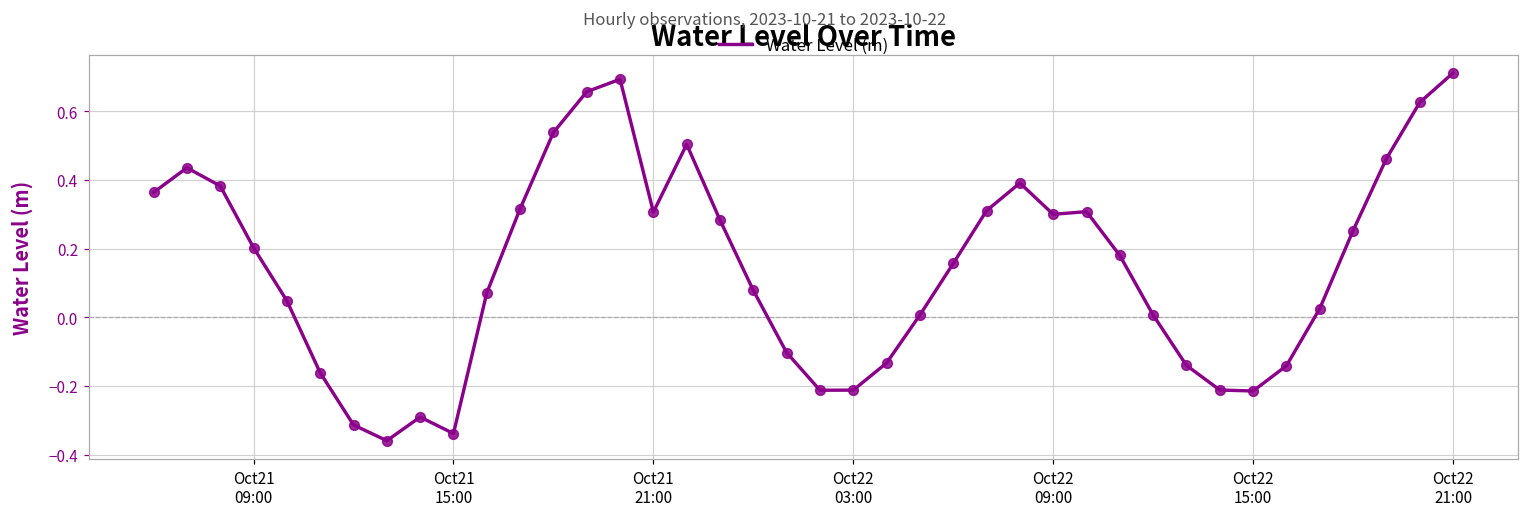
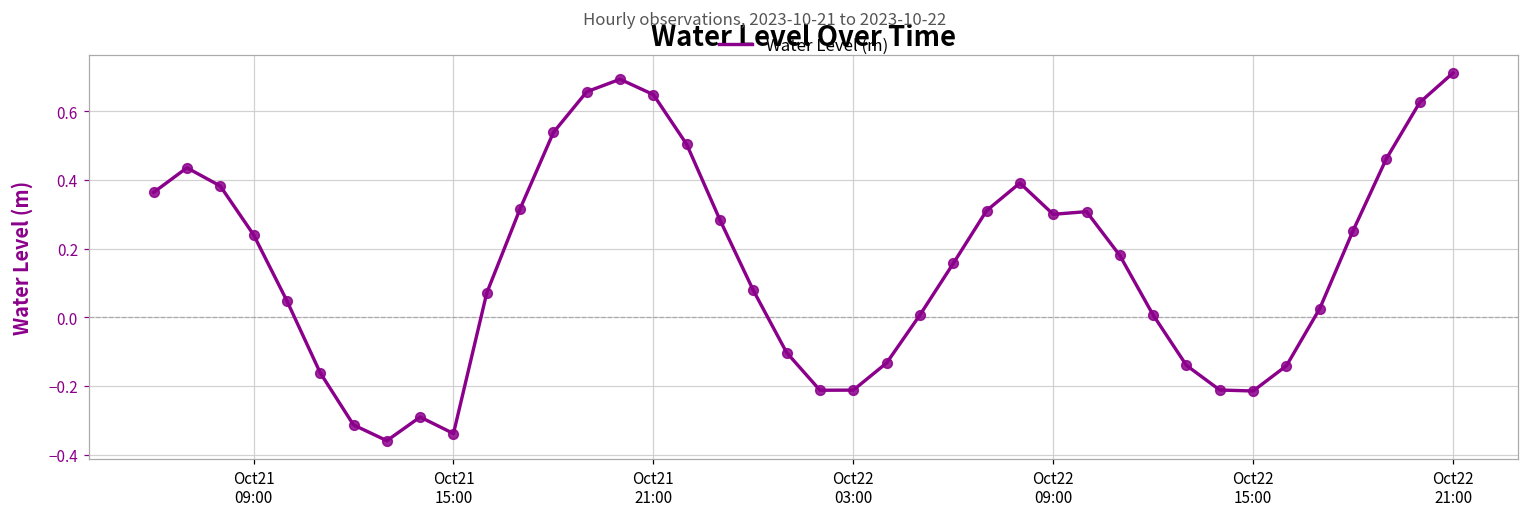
Oct21 09:00: 0.20 -> 0.24
Oct21 21:00: 0.31 -> 0.65
